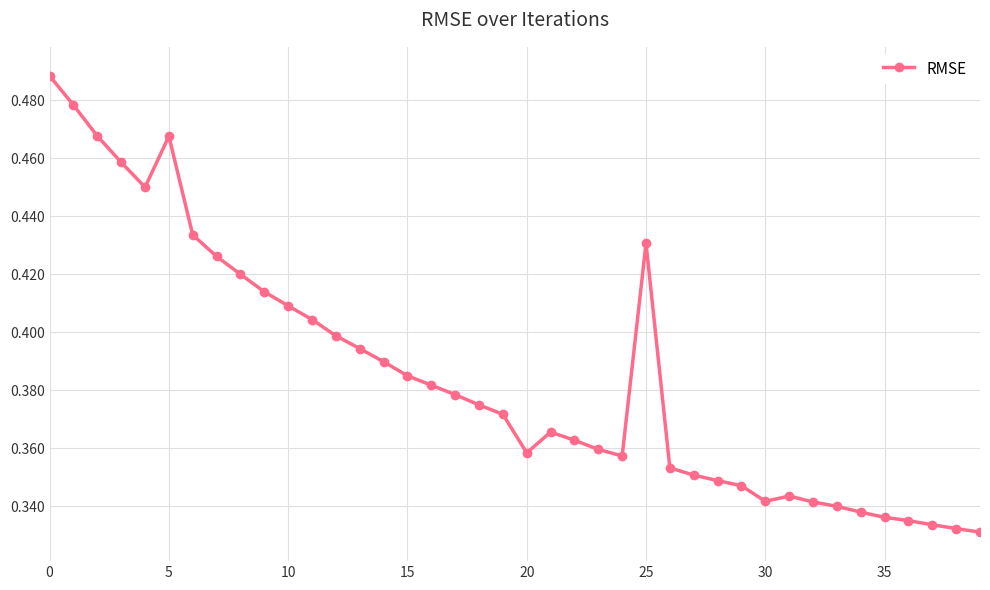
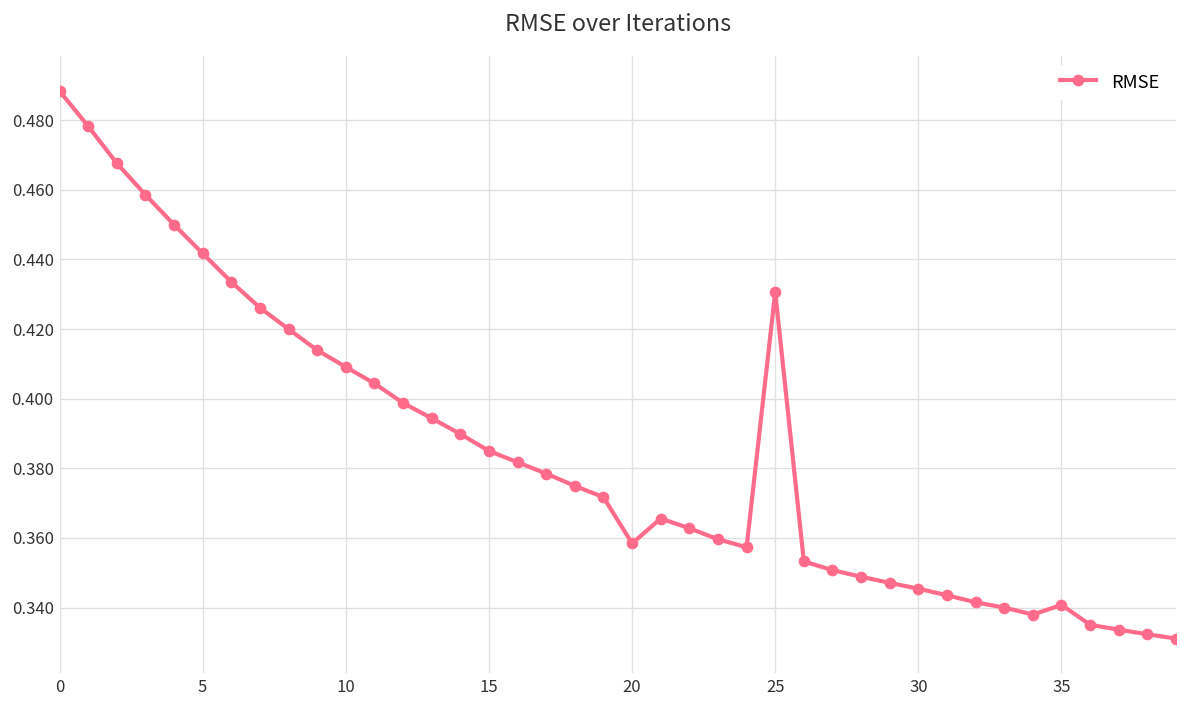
5: 0.468 -> 0.442
30: 0.342 -> 0.345
35: 0.336 -> 0.341
